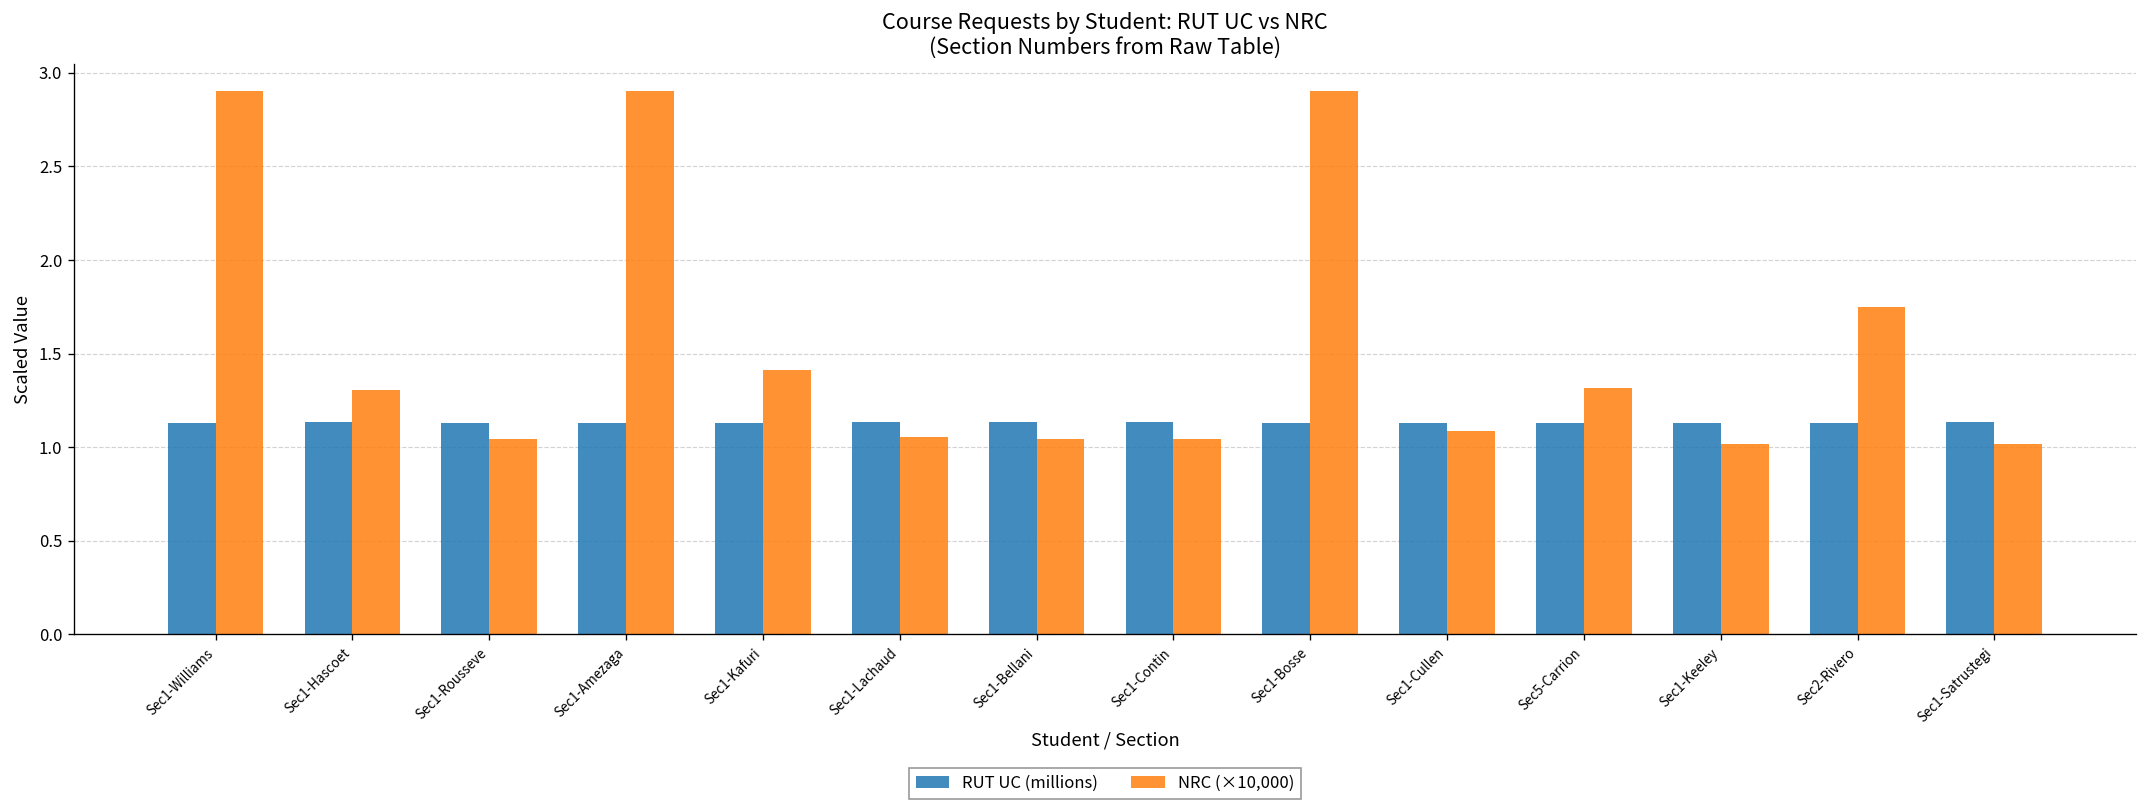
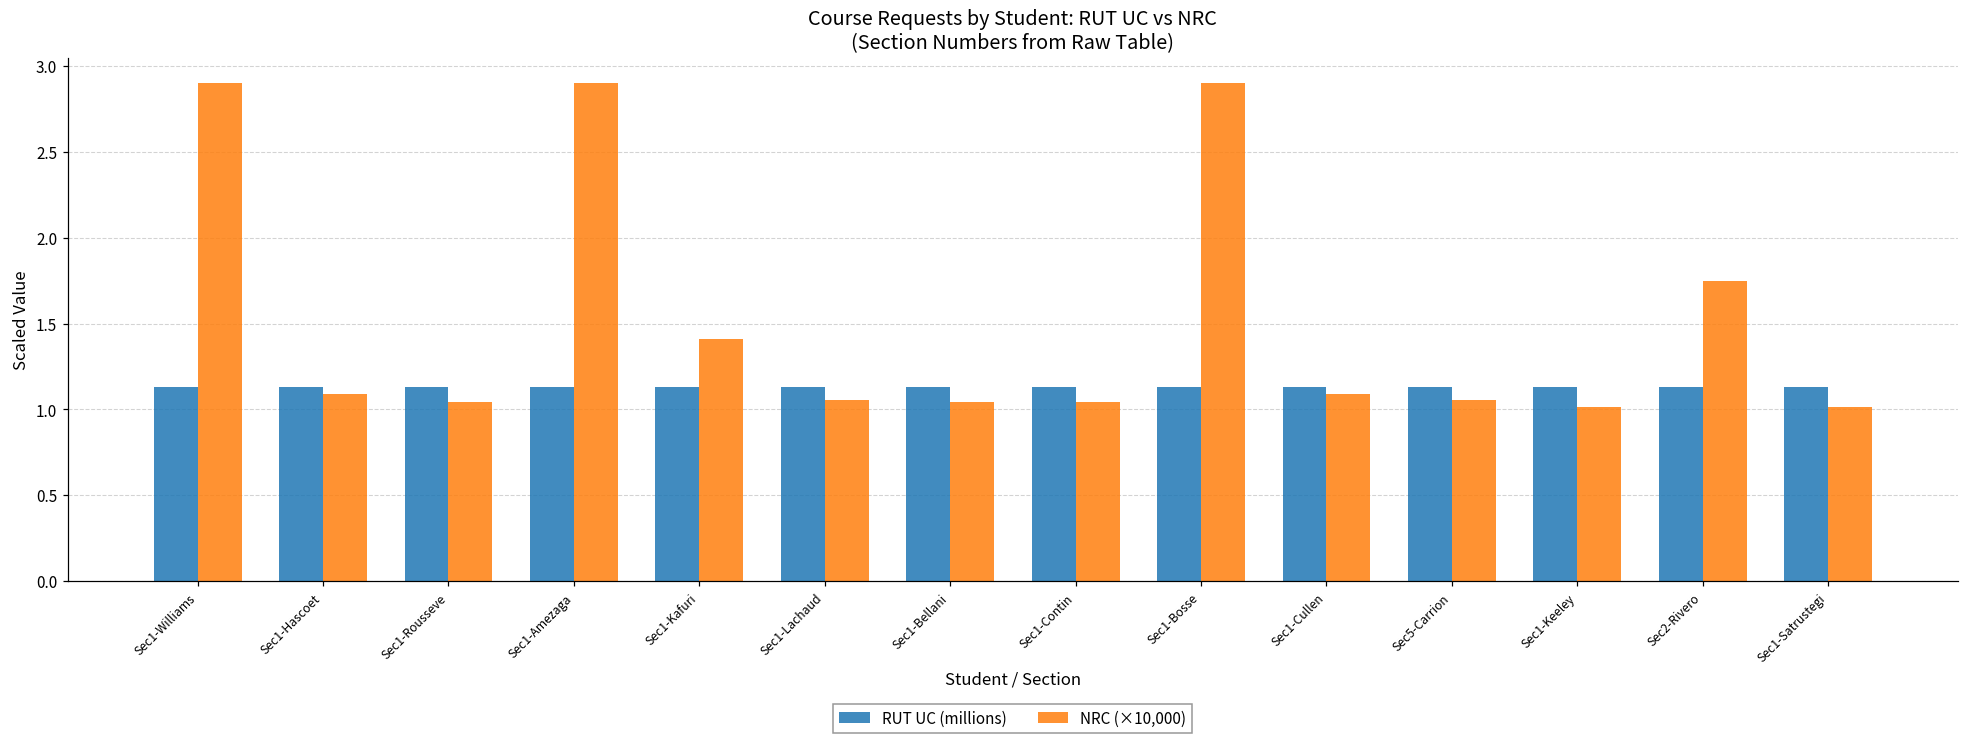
NRC (×10,000), Sec1-Hascoet: 1.30 -> 1.09
NRC (×10,000), Sec5-Carrion: 1.31 -> 1.06
